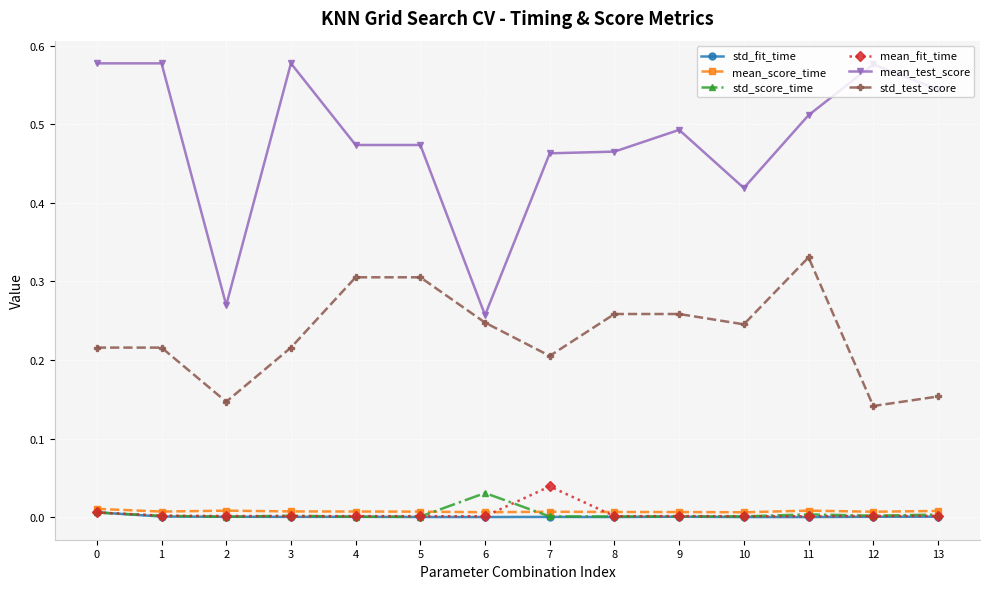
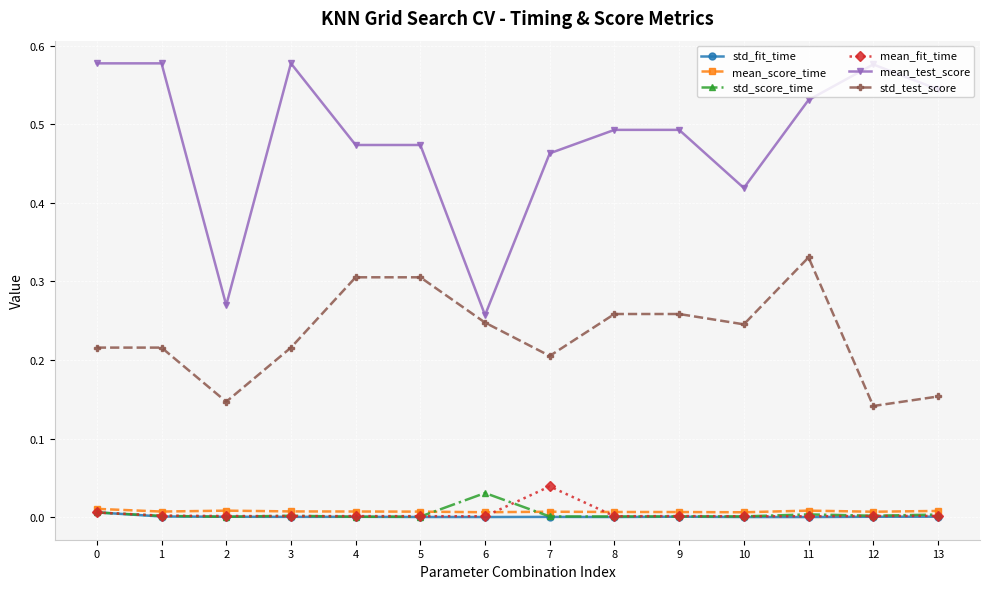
mean_test_score, 8: 0.47 -> 0.49
mean_test_score, 11: 0.51 -> 0.53
